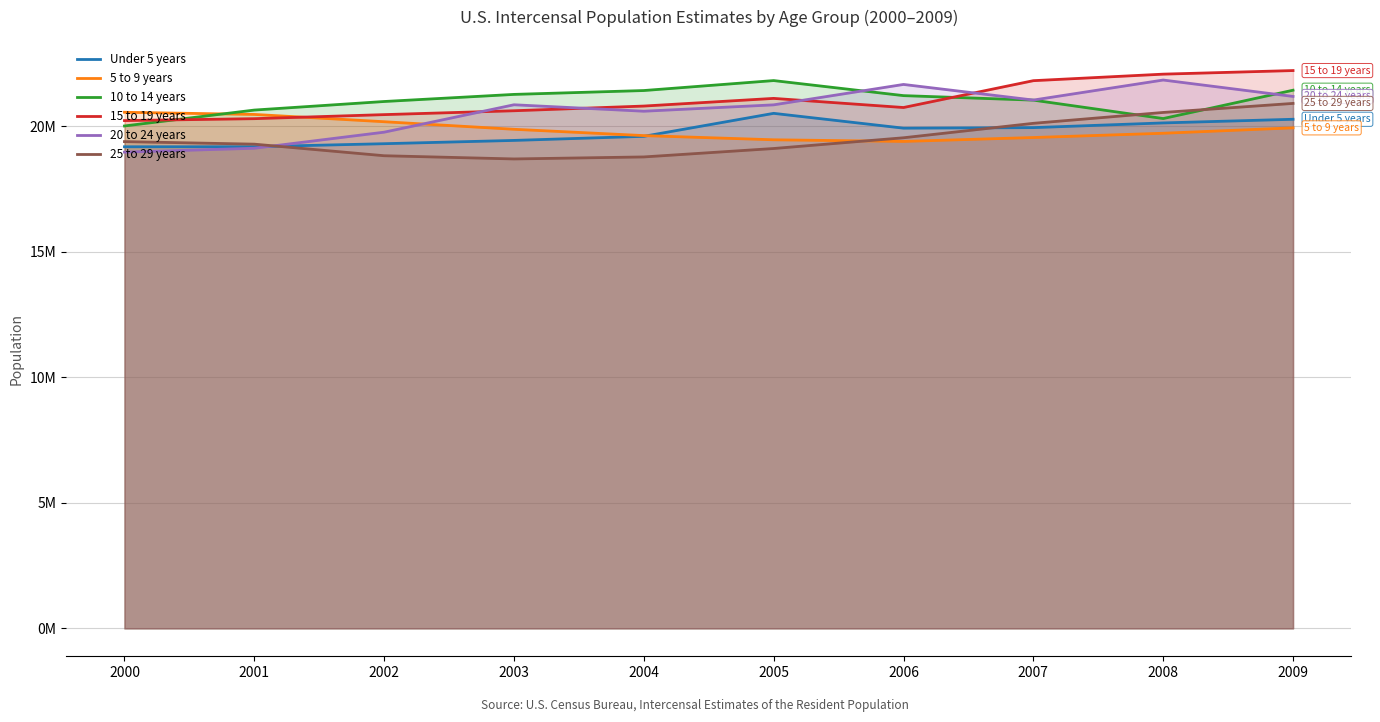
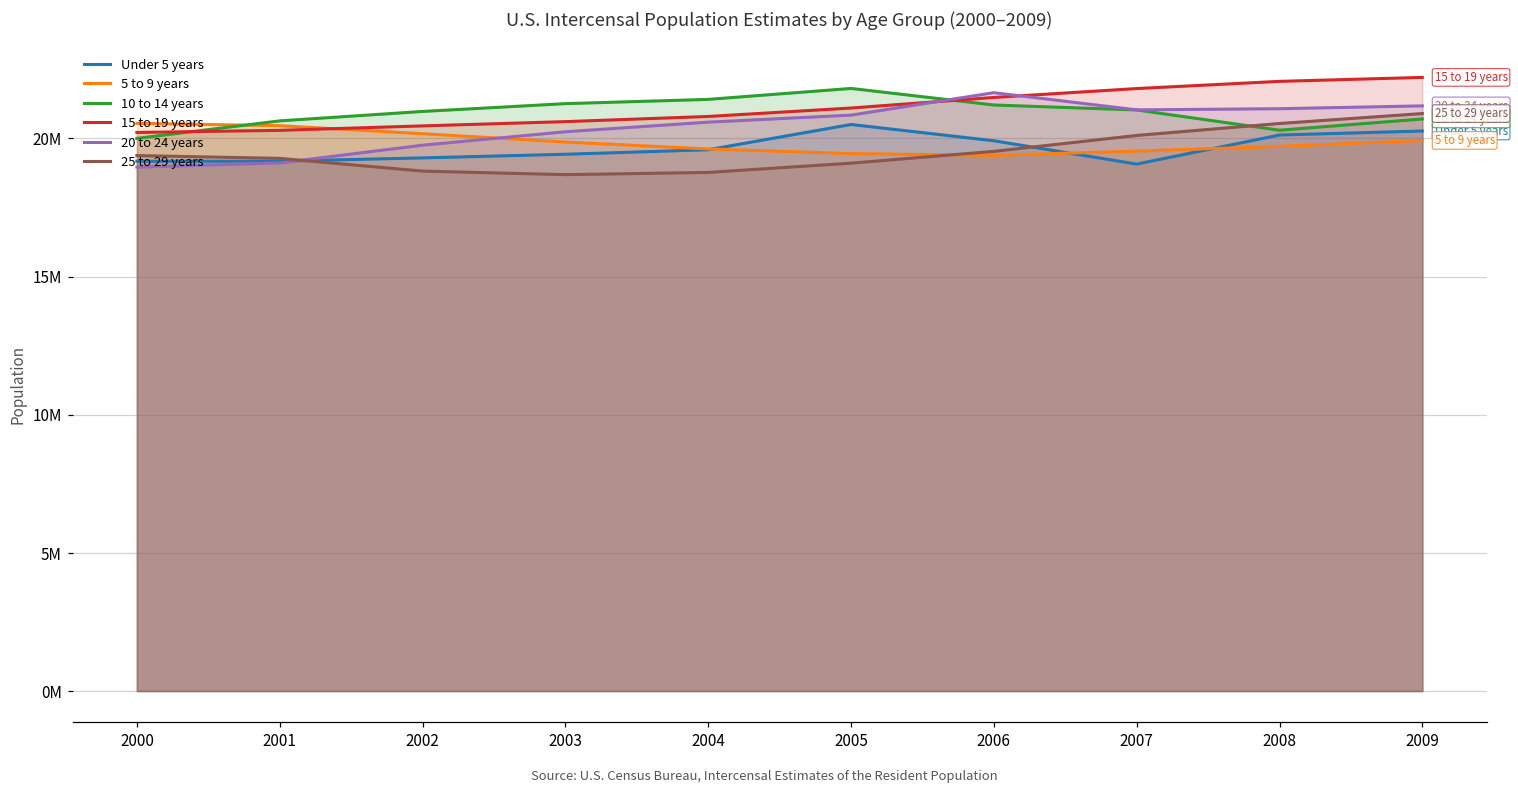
20 to 24 years, 2003: 20800000 -> 20200000
15 to 19 years, 2006: 20700000 -> 21500000
Under 5 years, 2007: 19900000 -> 19100000
20 to 24 years, 2008: 21800000 -> 21100000
10 to 14 years, 2009: 21400000 -> 20700000
